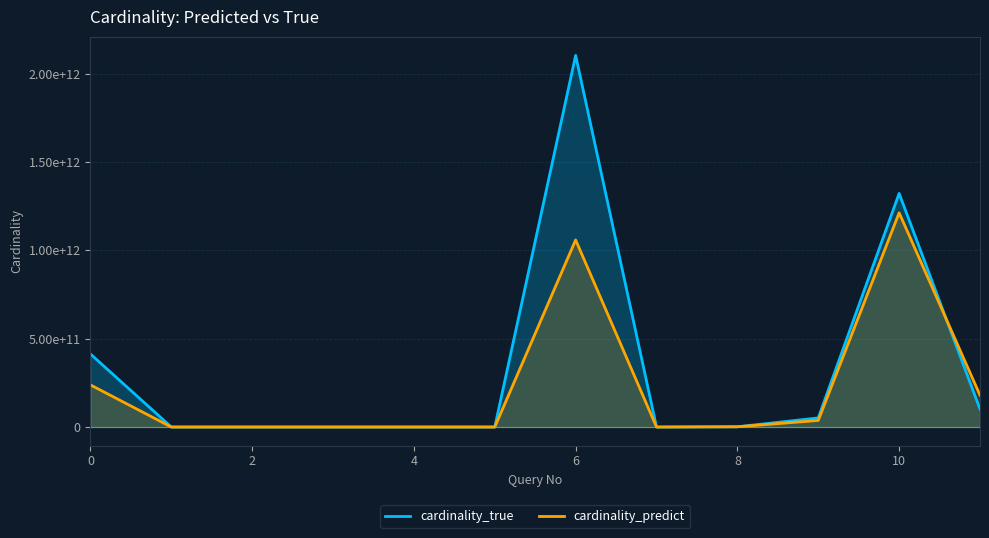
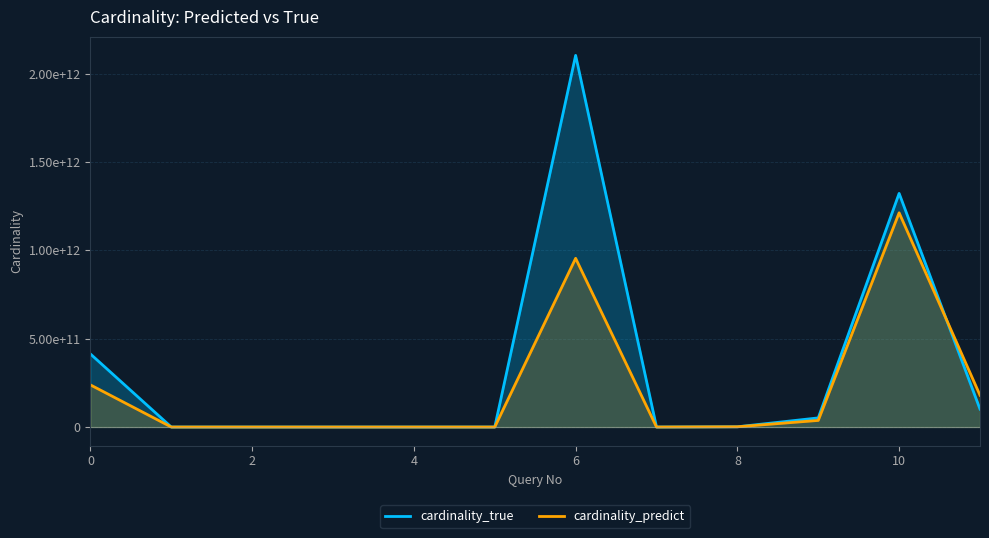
cardinality_predict, 6: 1060000000000 -> 950000000000
